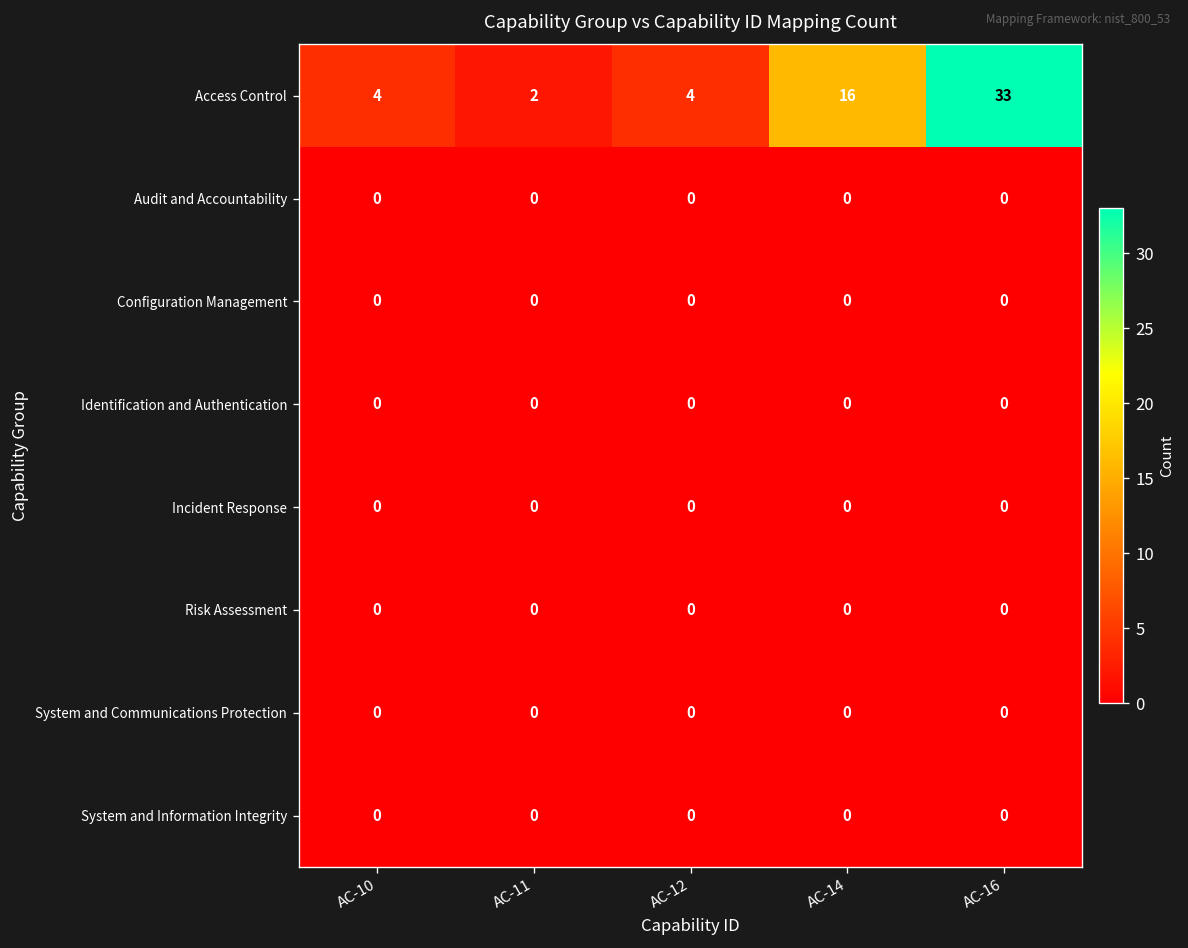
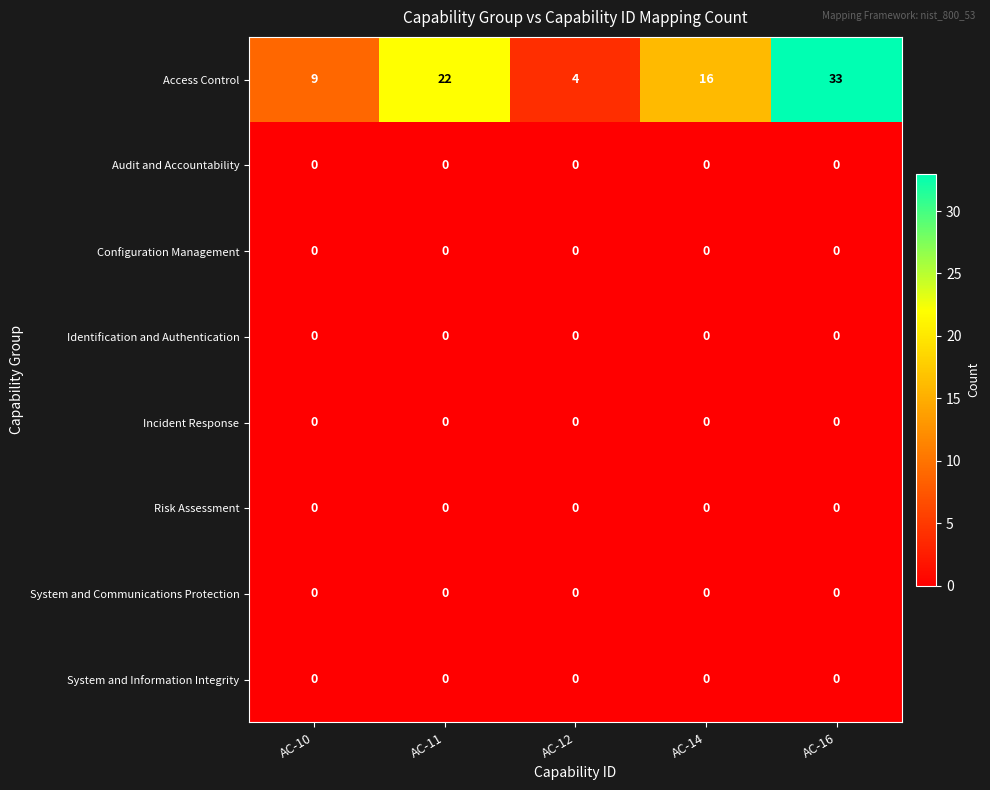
Access Control, AC-10: 4 -> 9
Access Control, AC-11: 2 -> 22
